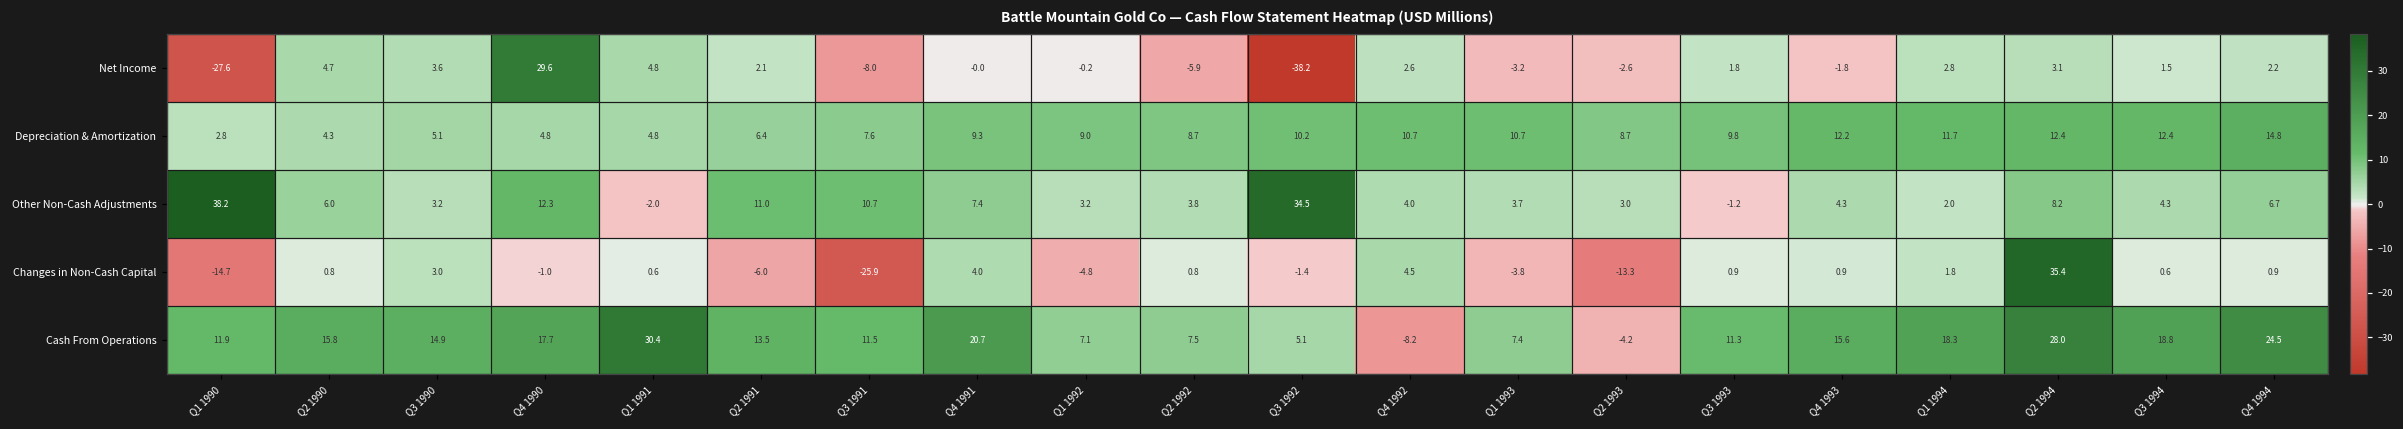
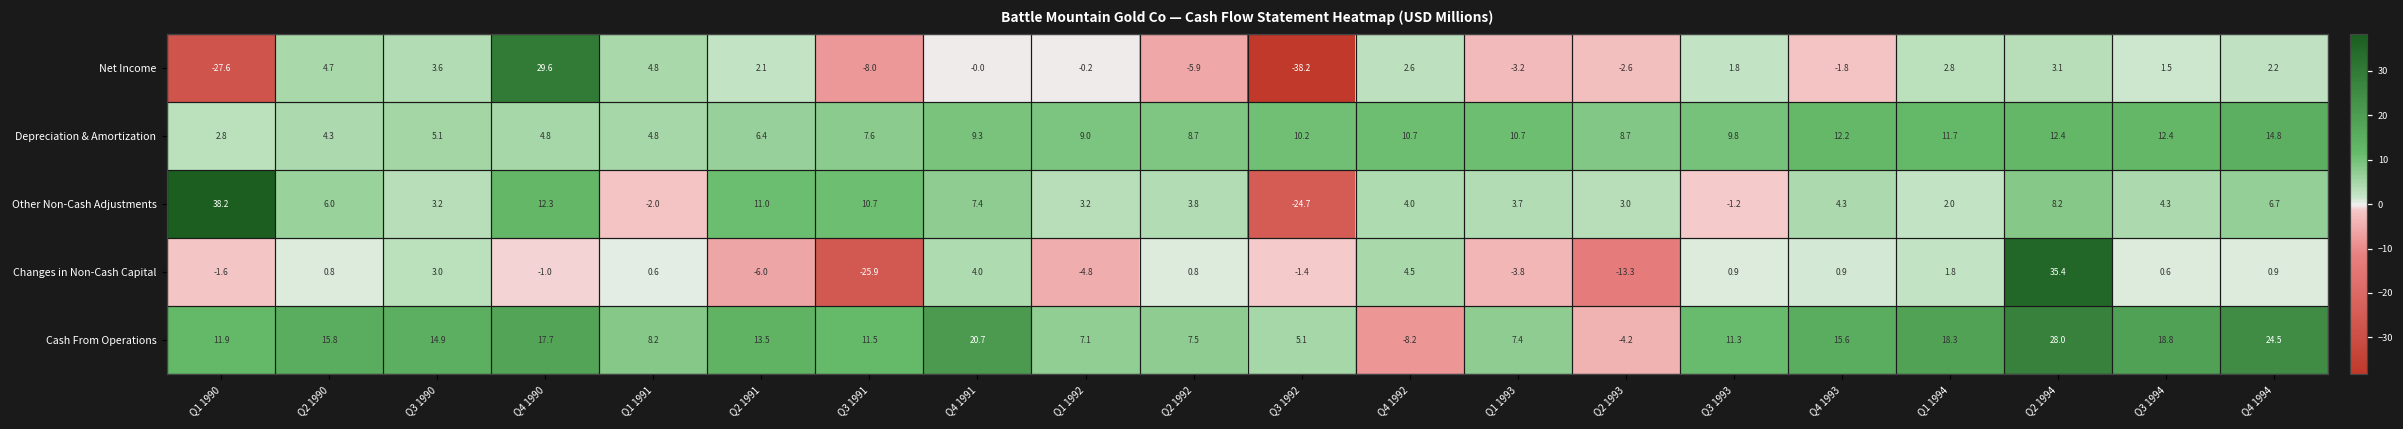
Other Non-Cash Adjustments, Q3 1992: 34.5 -> -24.7
Changes in Non-Cash Capital, Q1 1990: -14.7 -> -1.6
Cash From Operations, Q1 1991: 30.4 -> 8.2
